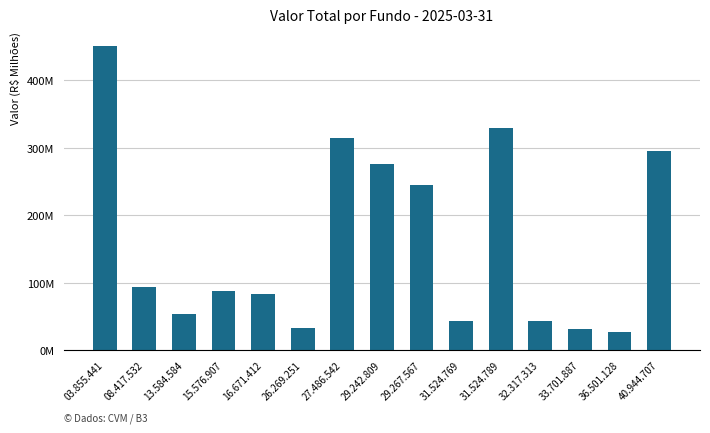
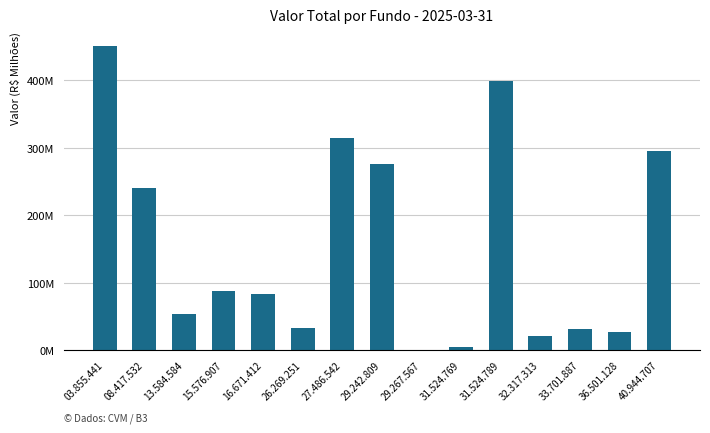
08.417.532: 90000000 -> 240000000
29.267.567: 250000000 -> 0
31.524.769: 40000000 -> 10000000
31.524.789: 330000000 -> 400000000
32.317.313: 40000000 -> 20000000
